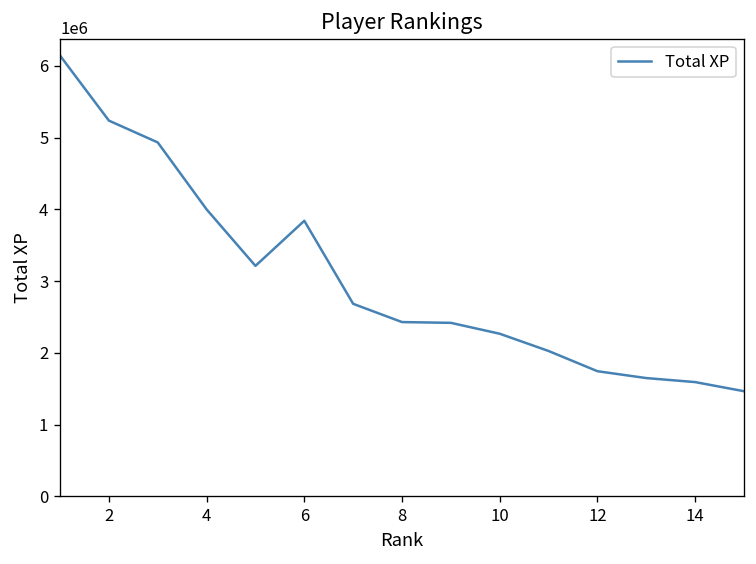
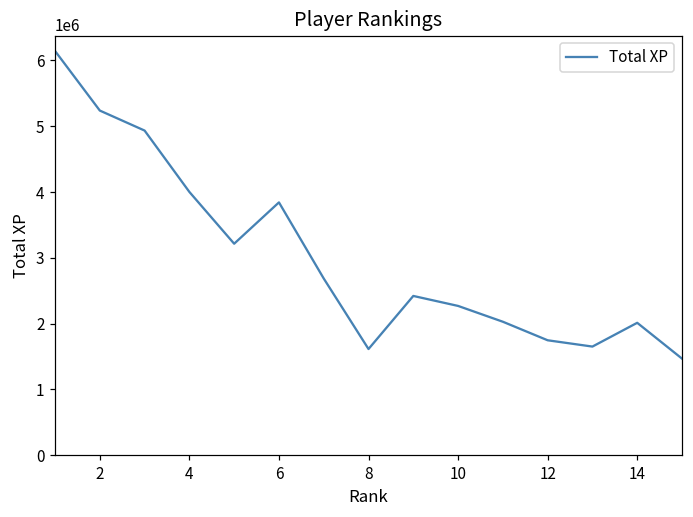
8: 2400000 -> 1600000
14: 1600000 -> 2000000
